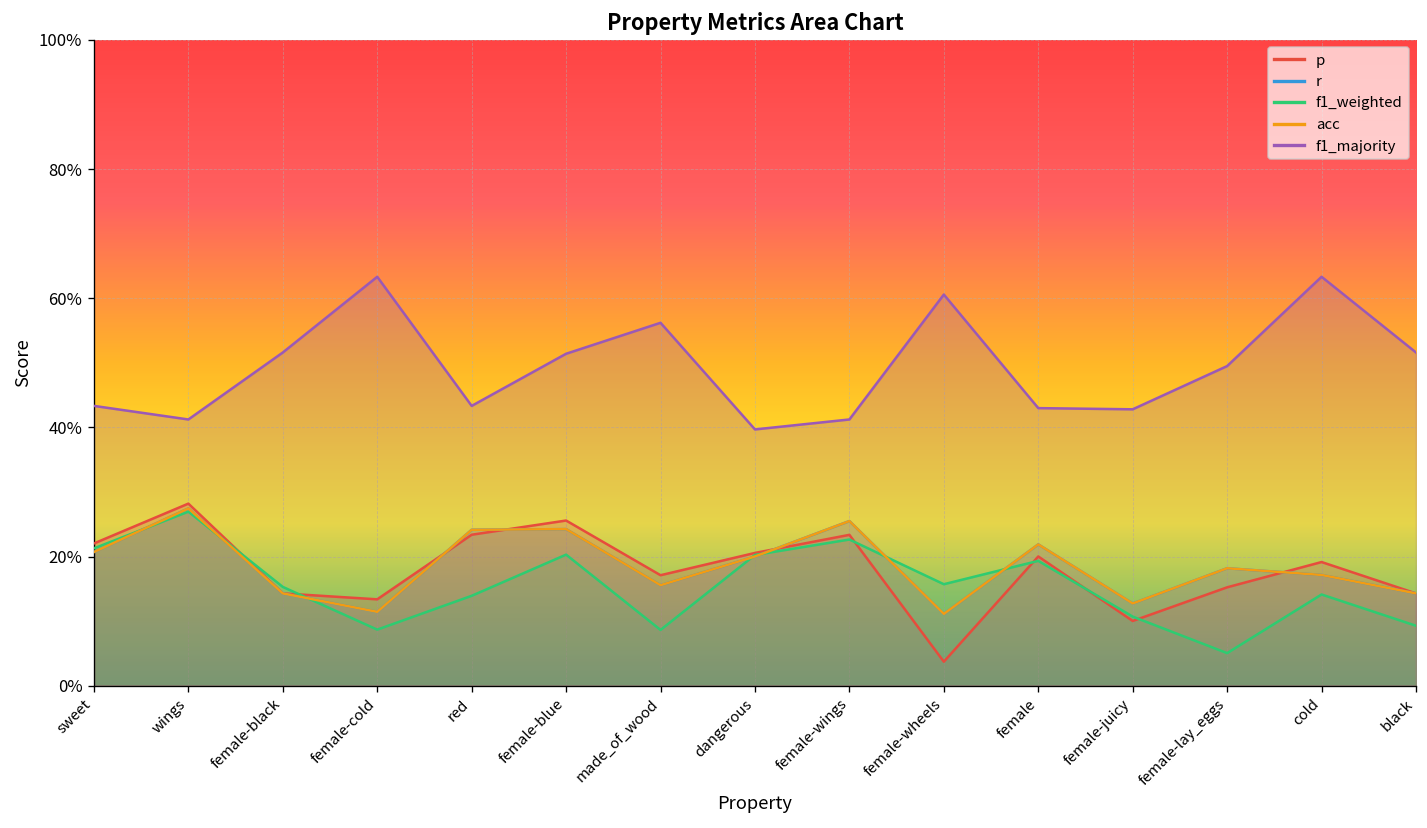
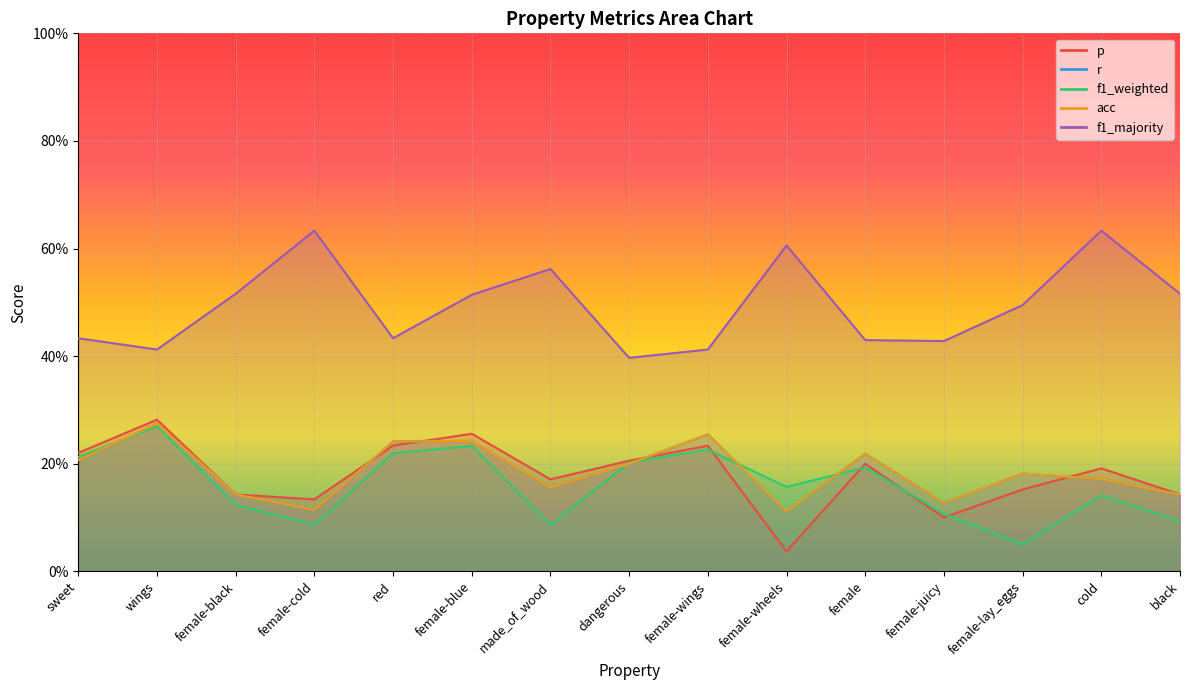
f1_weighted, female-black: 15% -> 12%
f1_weighted, red: 14% -> 22%
f1_weighted, female-blue: 20% -> 23%
